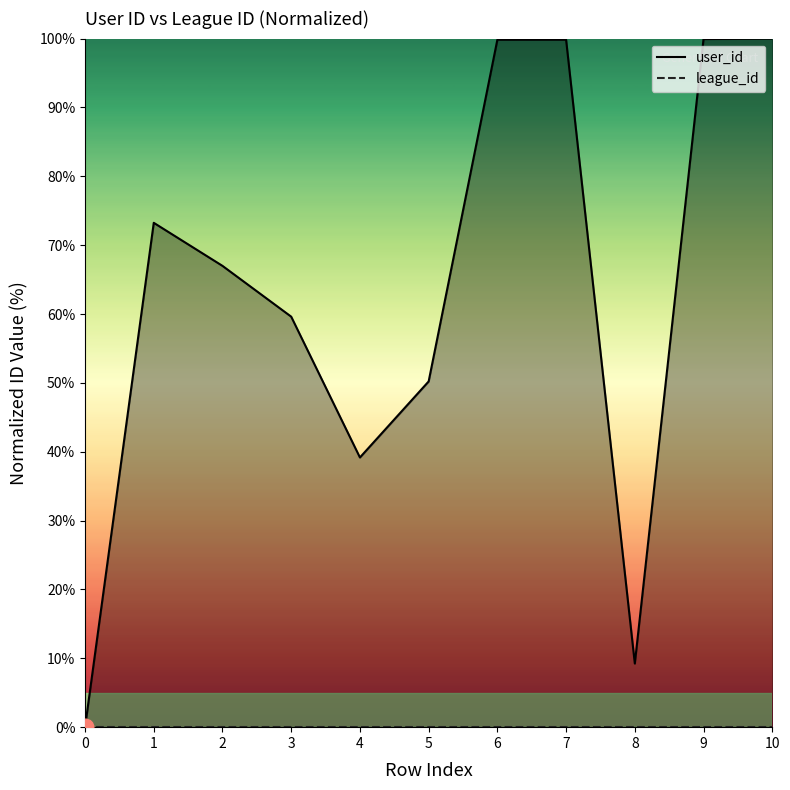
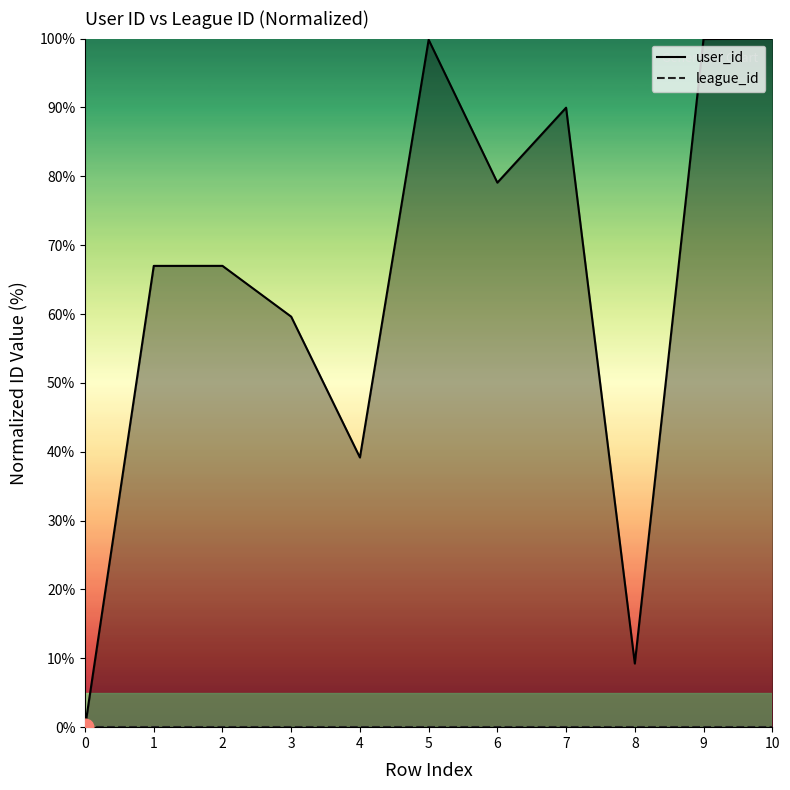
user_id, 1: 73% -> 67%
user_id, 5: 50% -> 100%
user_id, 6: 100% -> 79%
user_id, 7: 100% -> 90%
